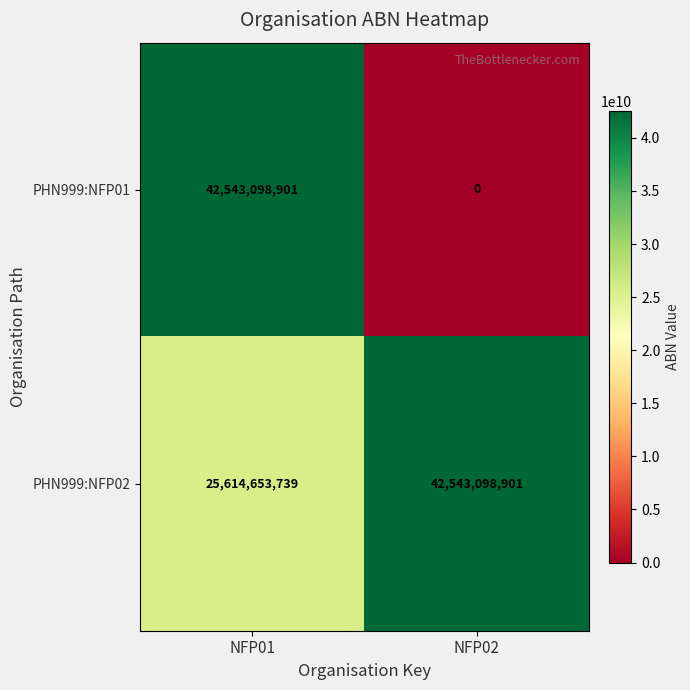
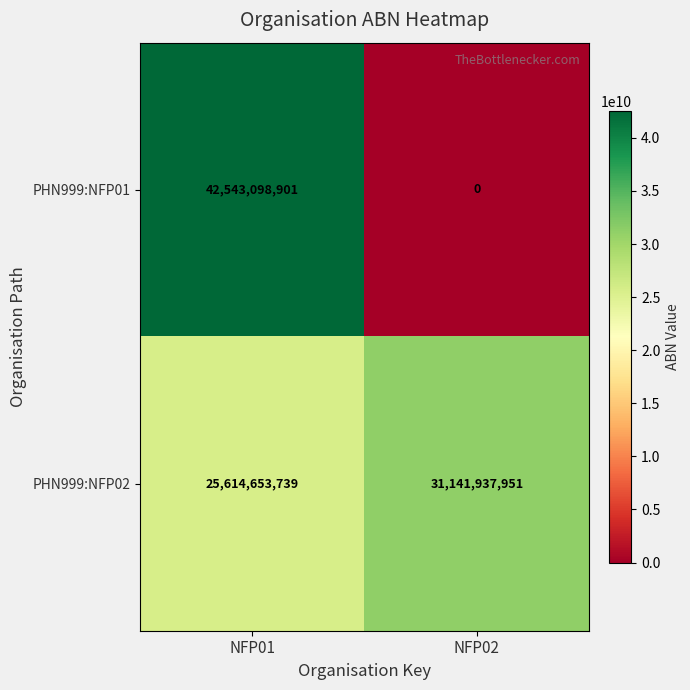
PHN999:NFP02, NFP02: 42,543,098,901 -> 31,141,937,951
